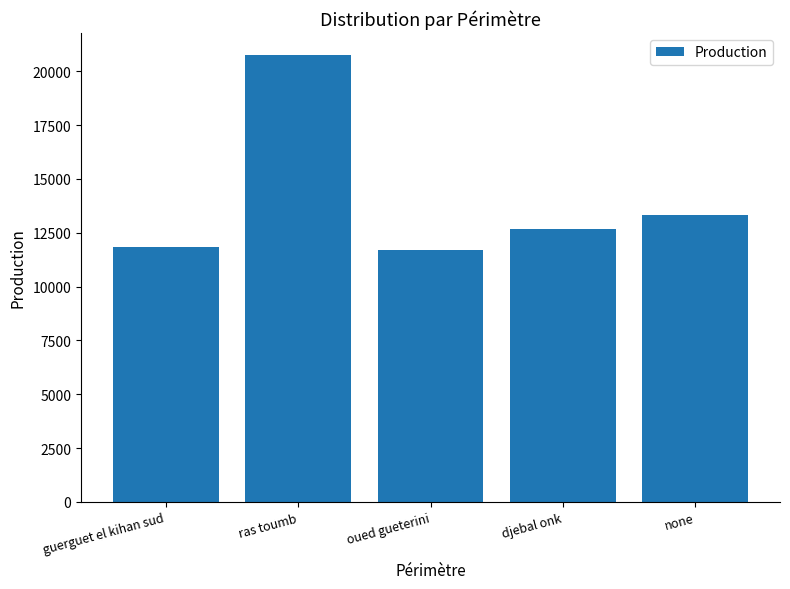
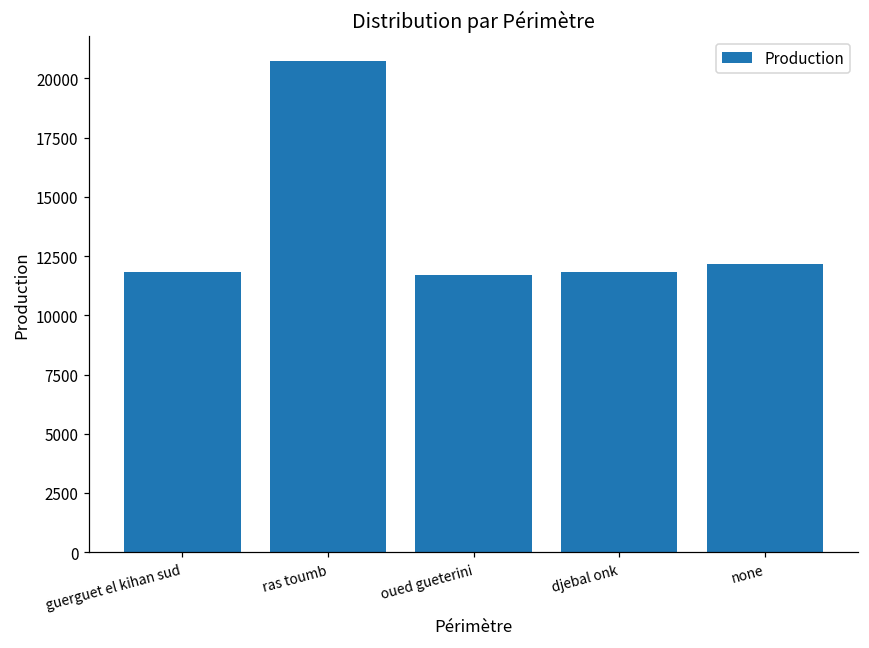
djebal onk: 12700 -> 11800
none: 13300 -> 12200
